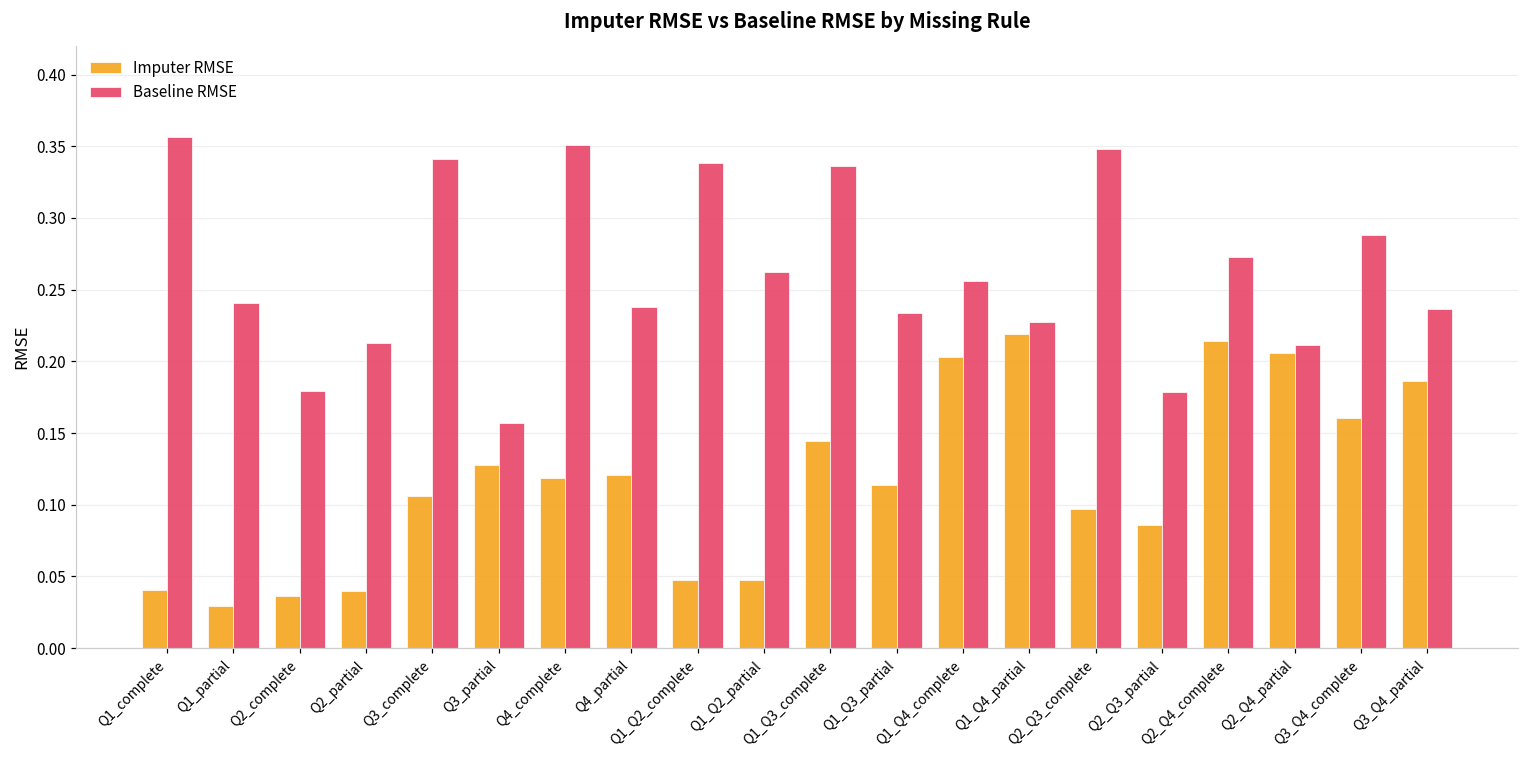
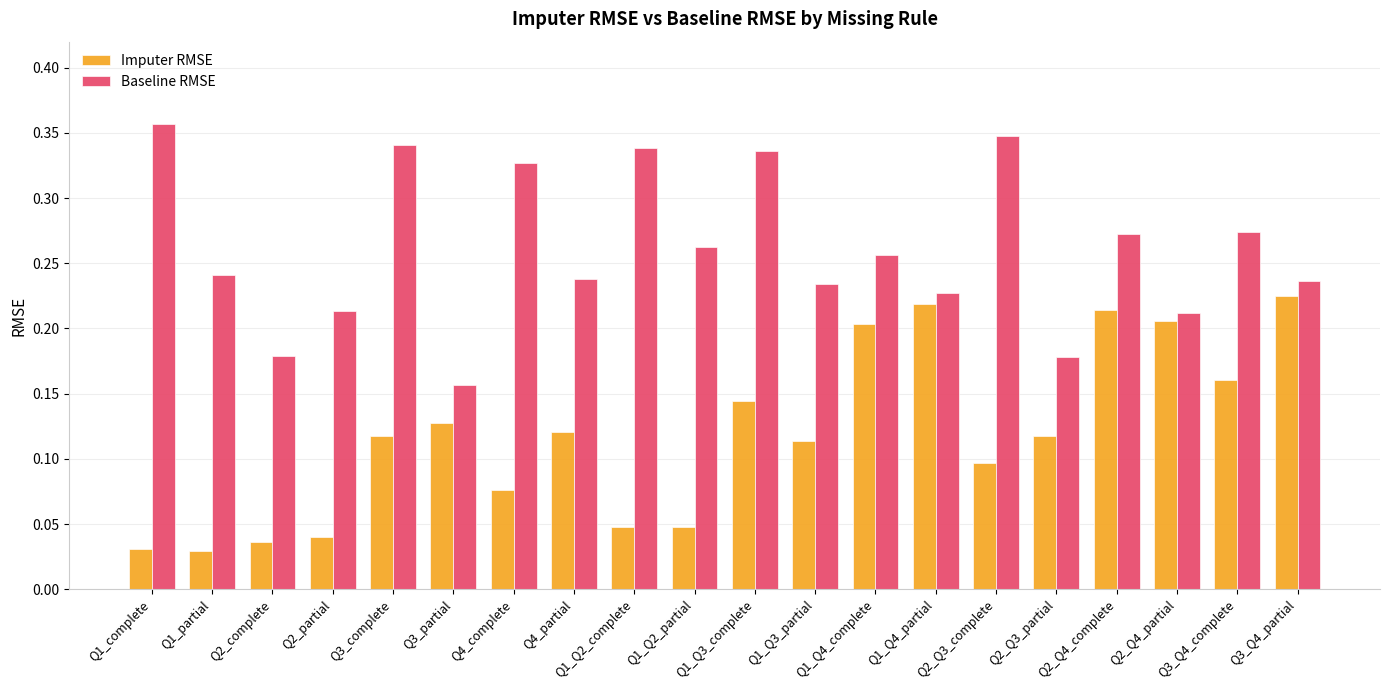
Imputer RMSE, Q1_complete: 0.041 -> 0.031
Imputer RMSE, Q3_complete: 0.106 -> 0.118
Imputer RMSE, Q4_complete: 0.119 -> 0.076
Baseline RMSE, Q4_complete: 0.351 -> 0.327
Imputer RMSE, Q2_Q3_partial: 0.086 -> 0.117
Baseline RMSE, Q3_Q4_complete: 0.288 -> 0.274
Imputer RMSE, Q3_Q4_partial: 0.186 -> 0.225
